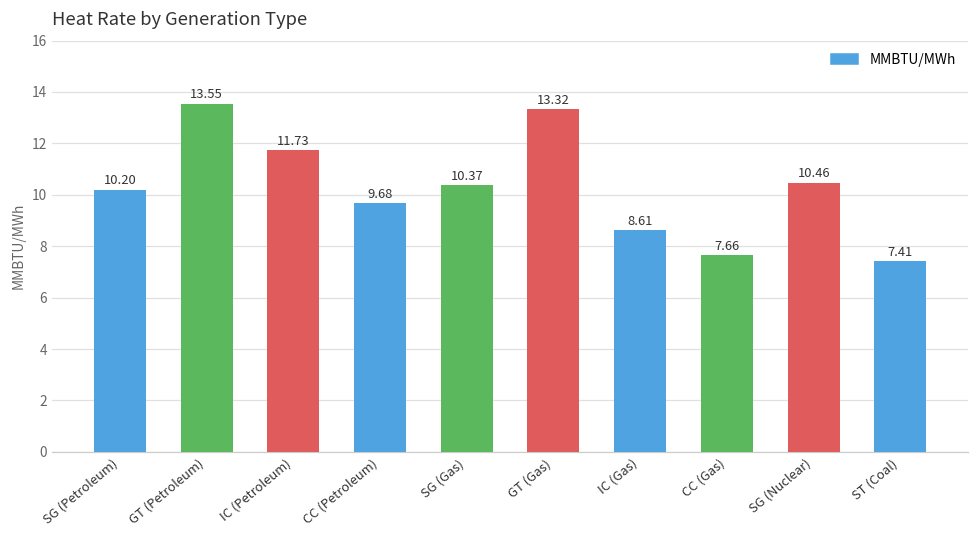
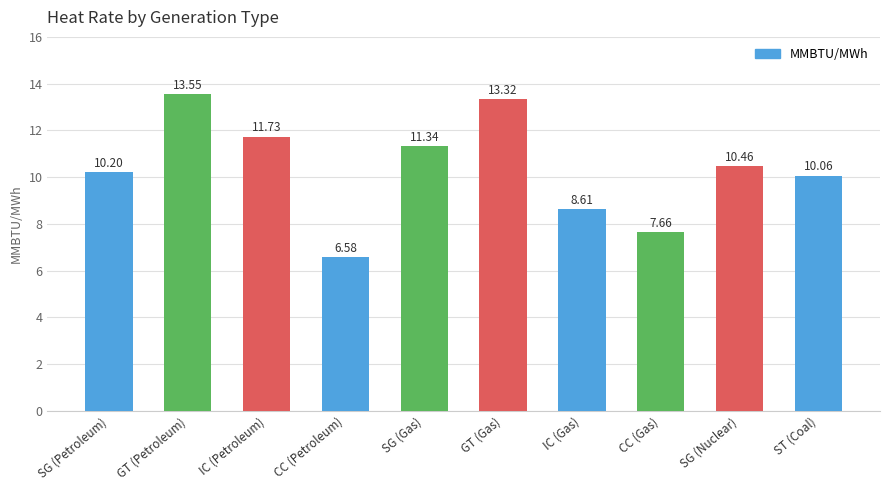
CC (Petroleum): 9.68 -> 6.58
SG (Gas): 10.37 -> 11.34
ST (Coal): 7.41 -> 10.06
